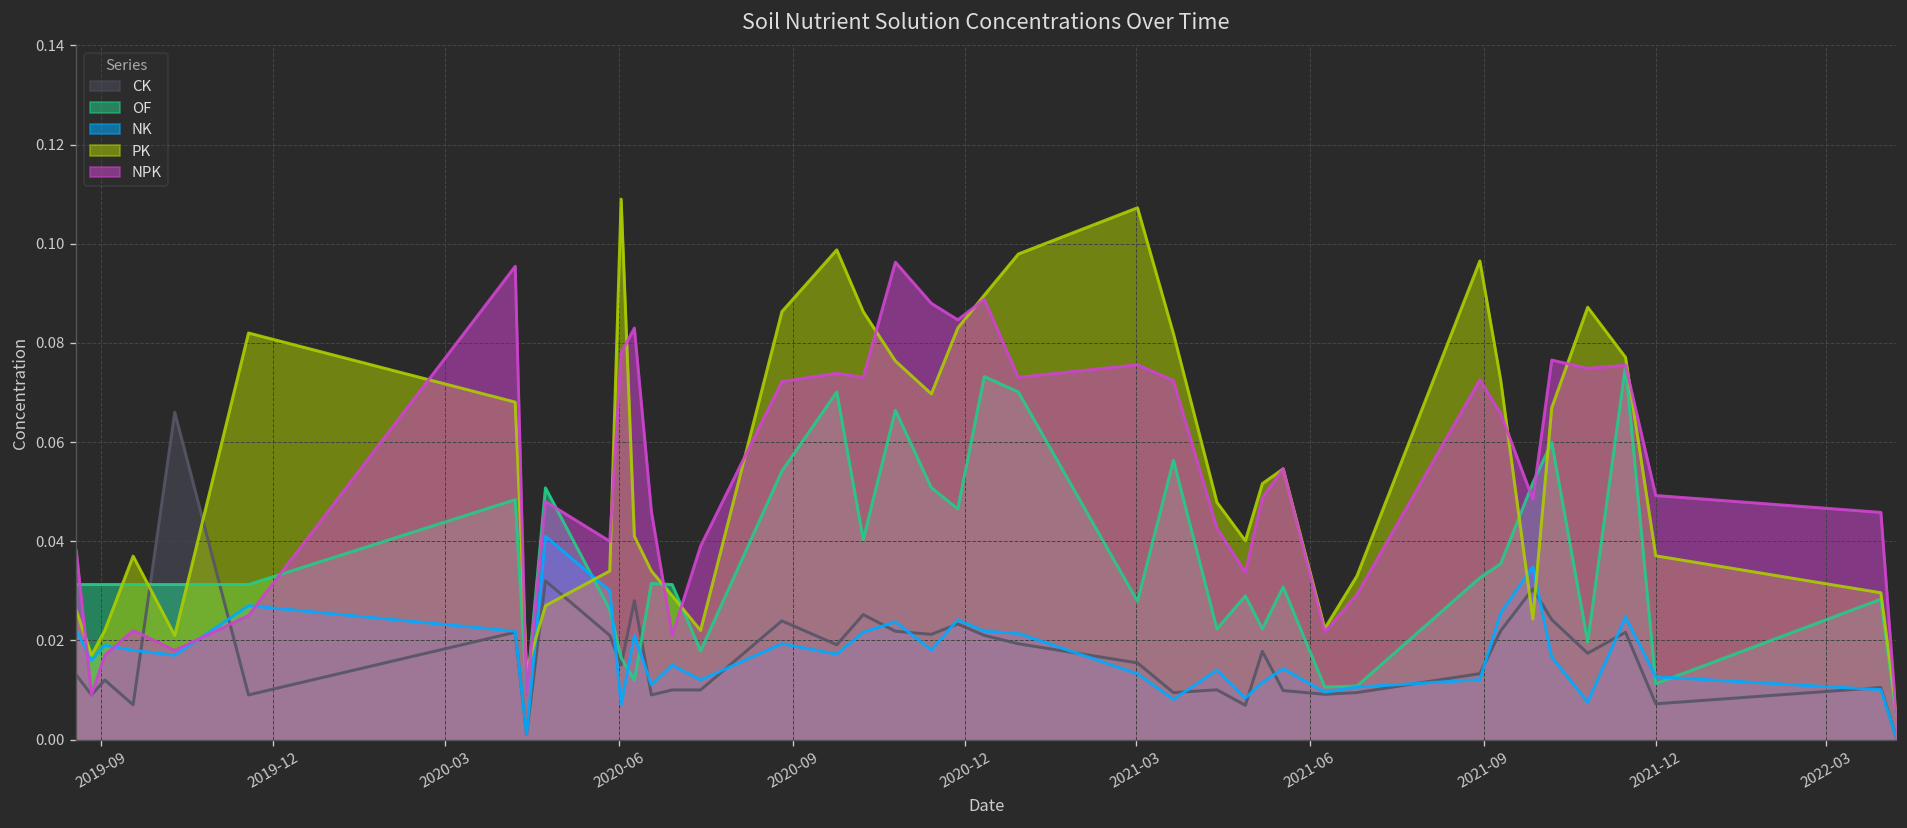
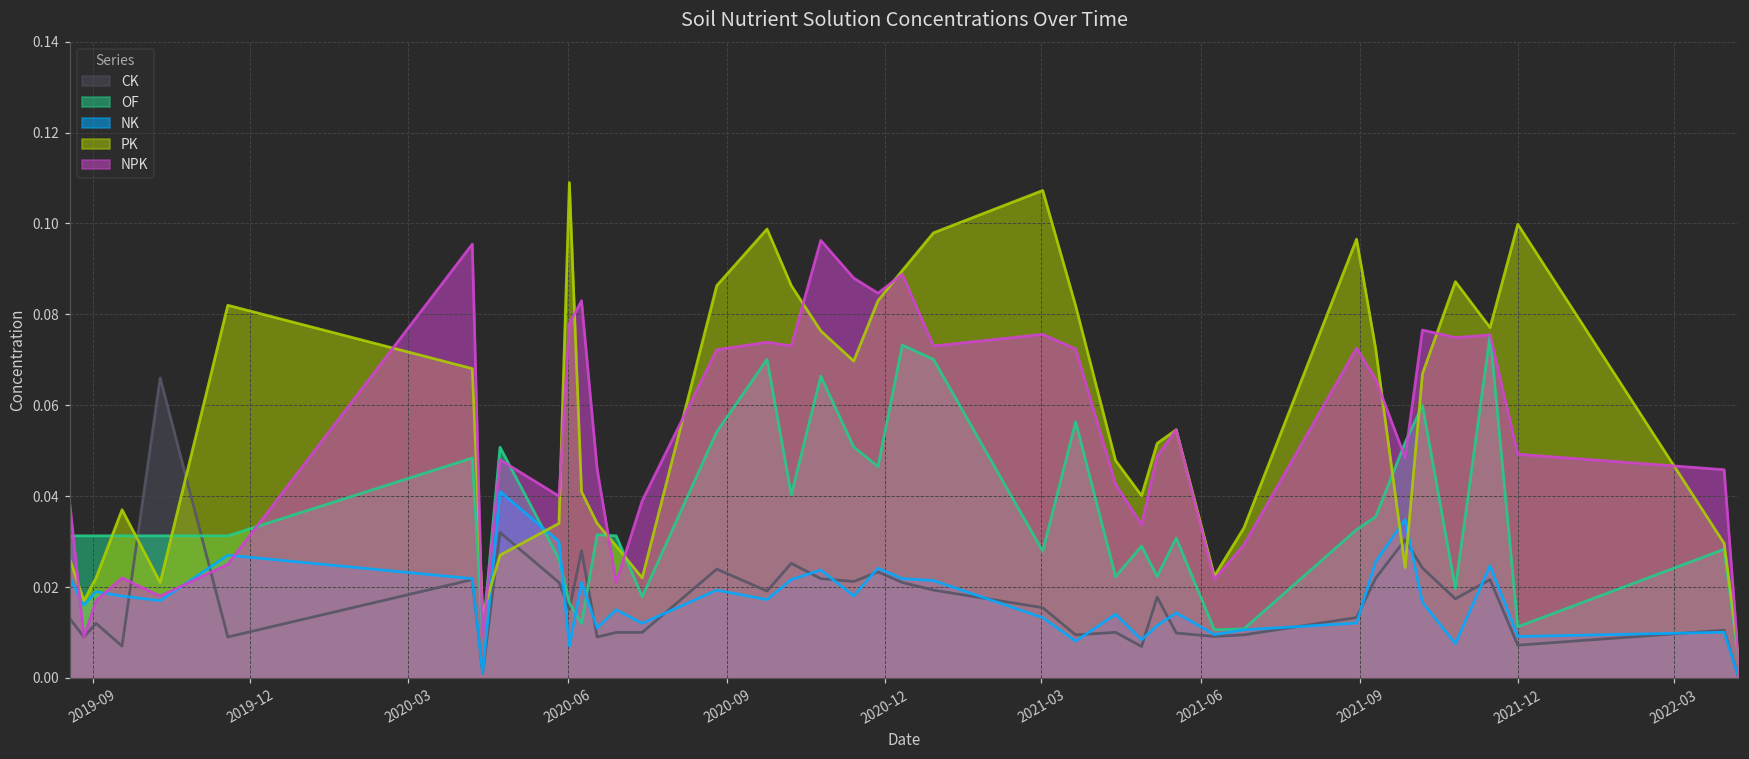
NK, 2021-12: 0.013 -> 0.009
PK, 2021-12: 0.037 -> 0.100
